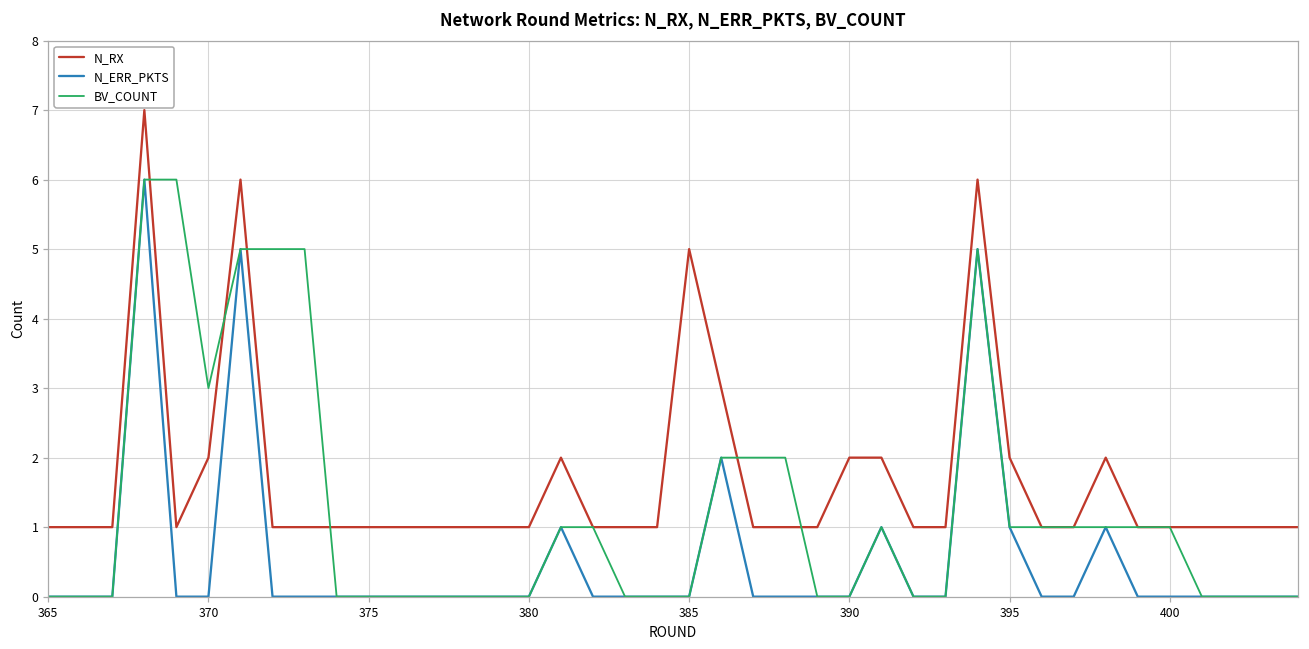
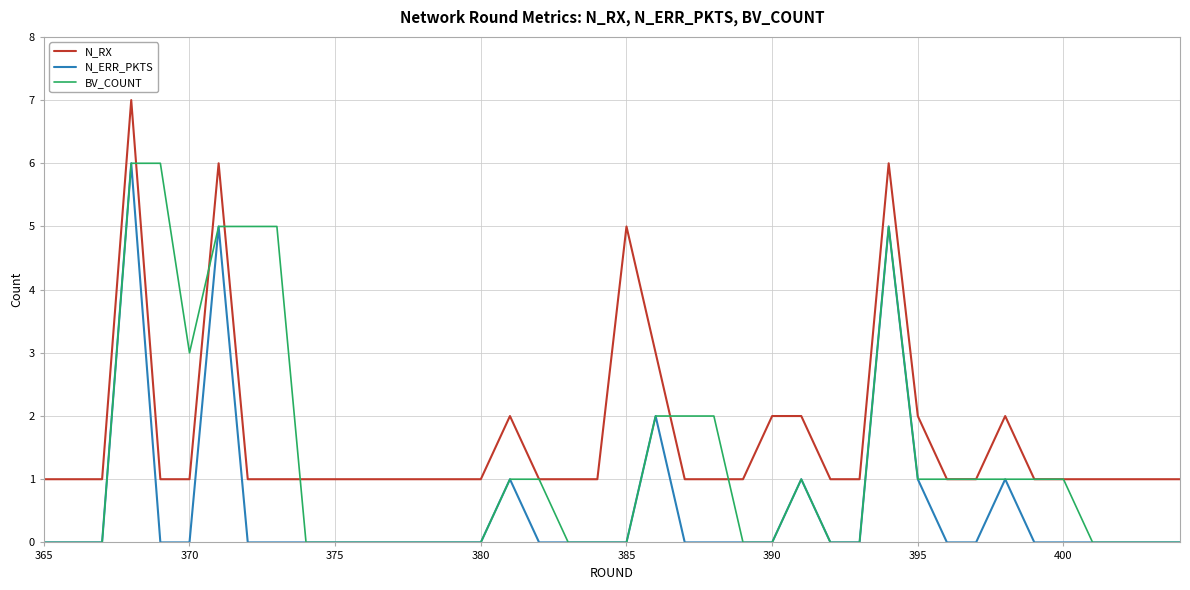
N_RX, 370: 2 -> 1
